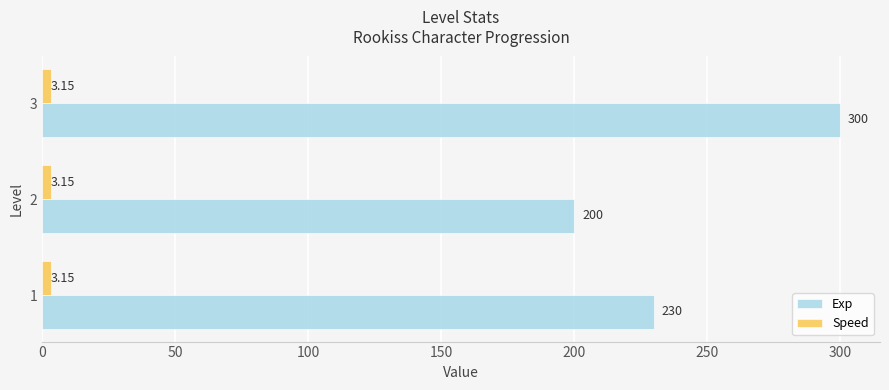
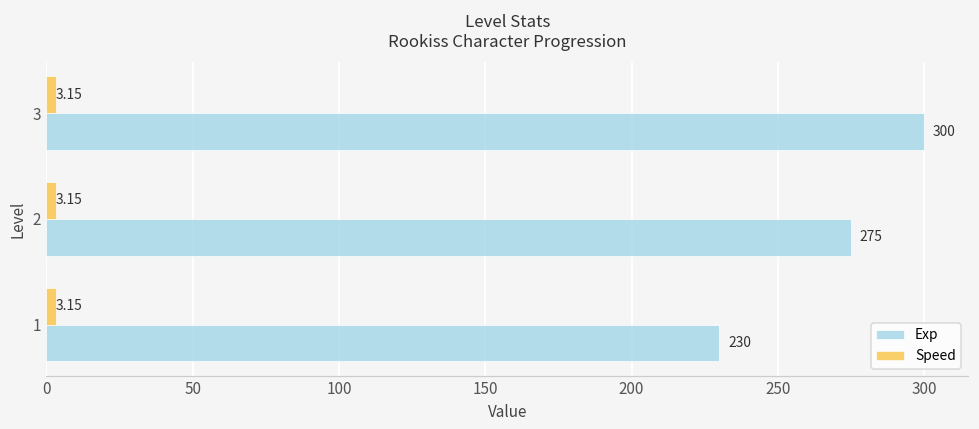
Exp, 2: 200 -> 275
